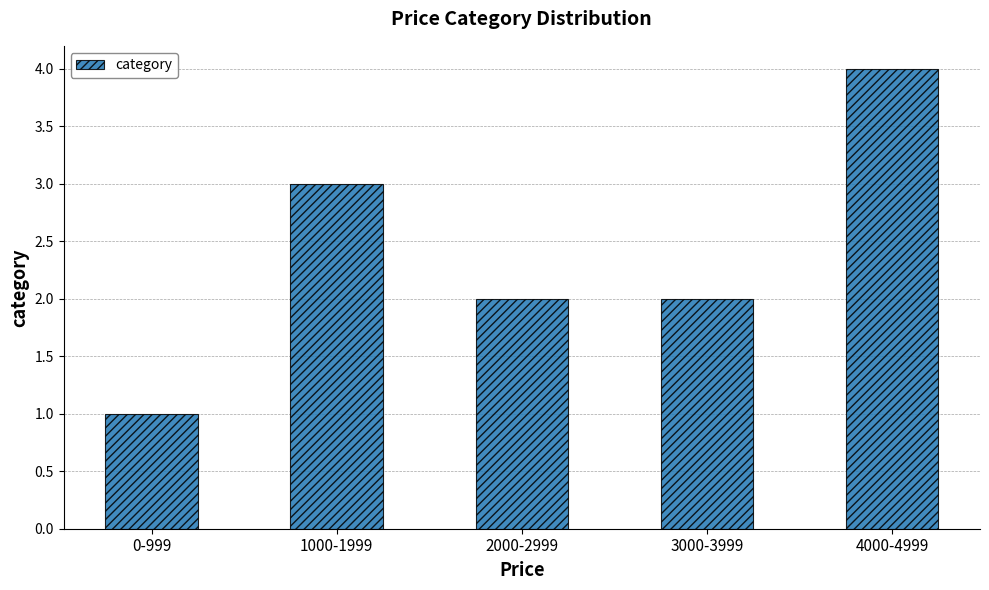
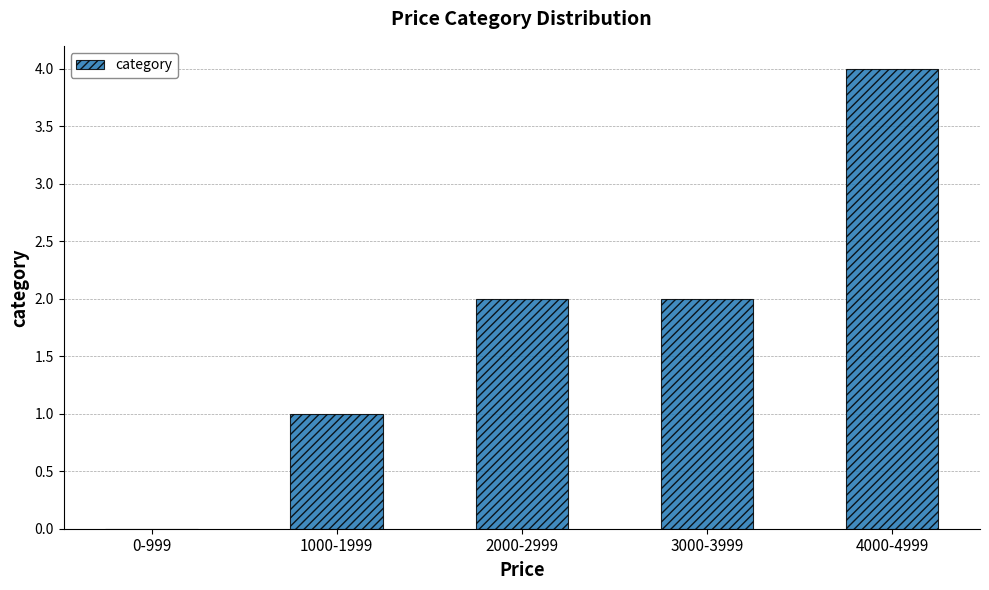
0-999: 1 -> 0
1000-1999: 3 -> 1
